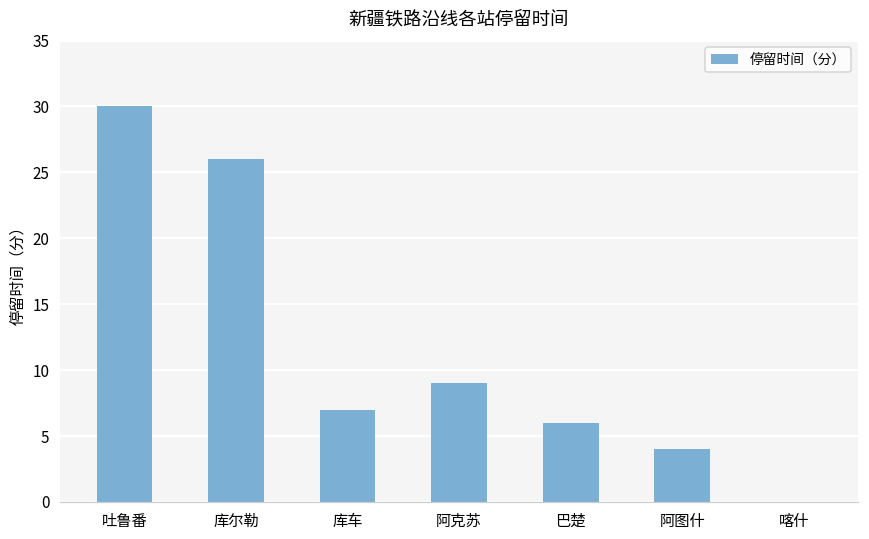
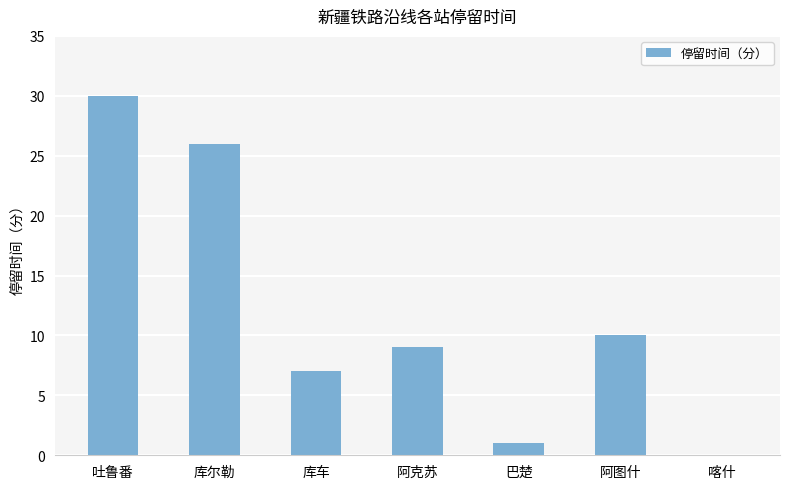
巴楚: 6 -> 1
阿图什: 4 -> 10
